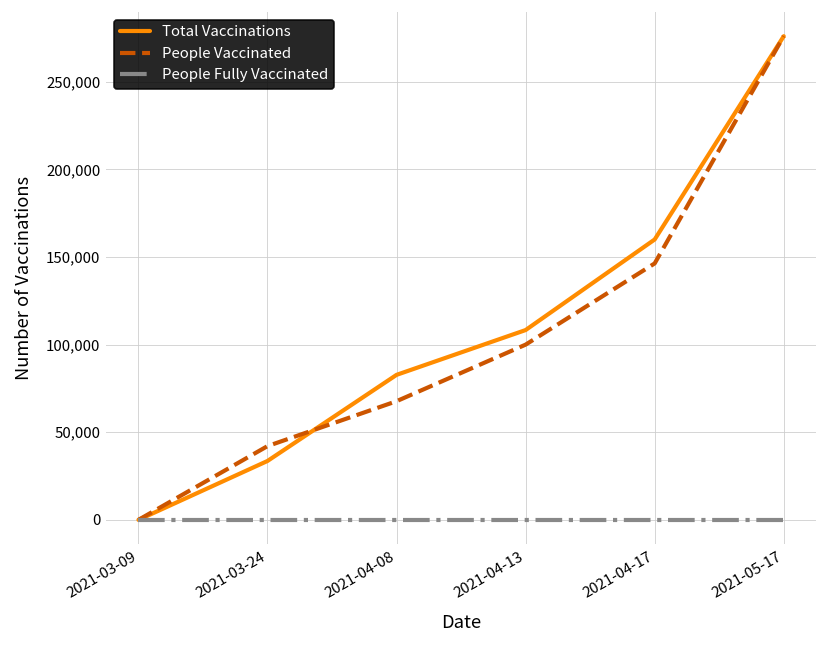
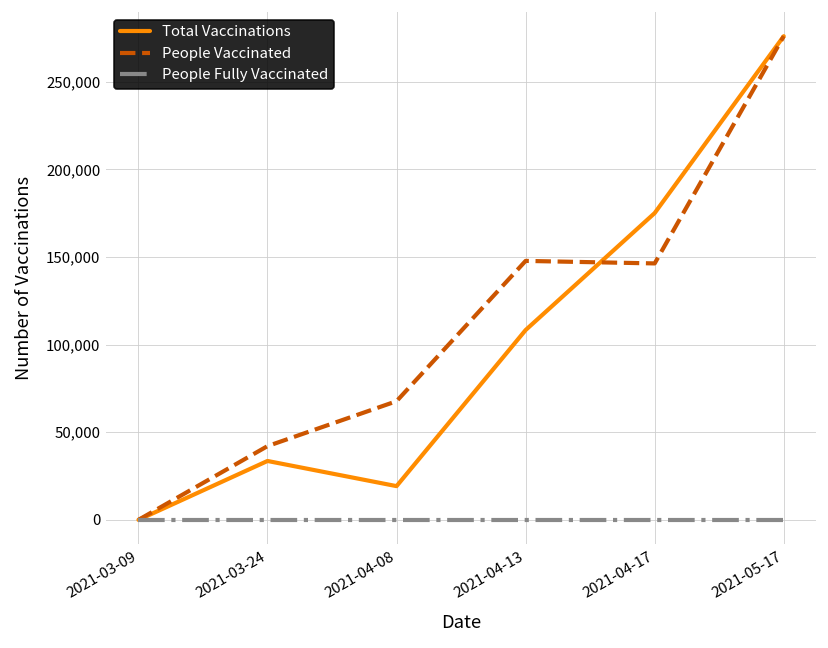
Total Vaccinations, 2021-04-08: 83,000 -> 19,000
People Vaccinated, 2021-04-13: 100,000 -> 148,000
Total Vaccinations, 2021-04-17: 160,000 -> 175,000
